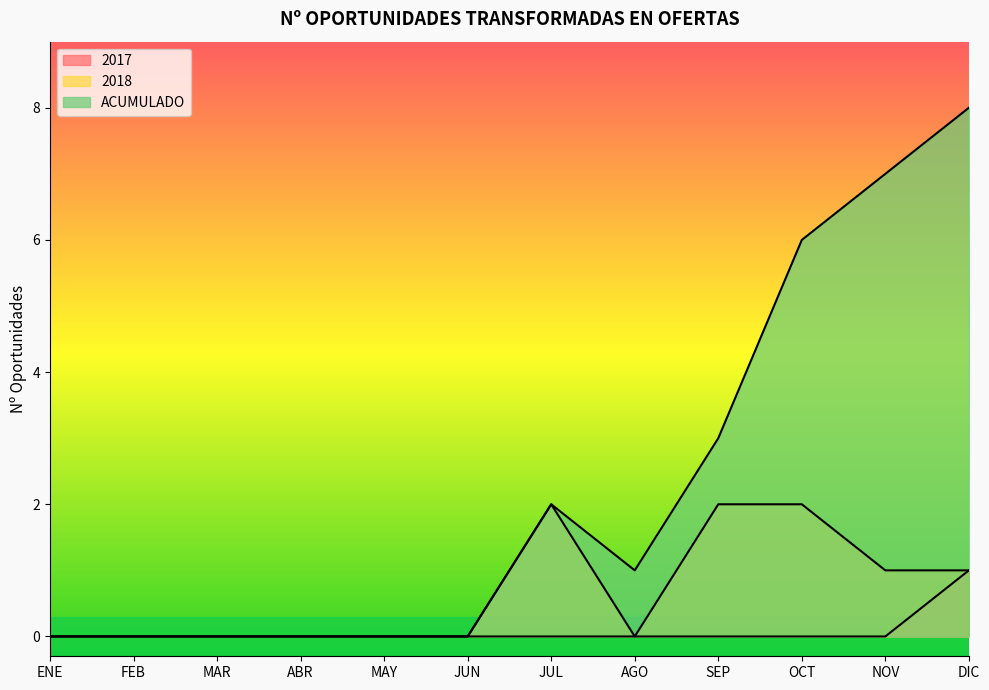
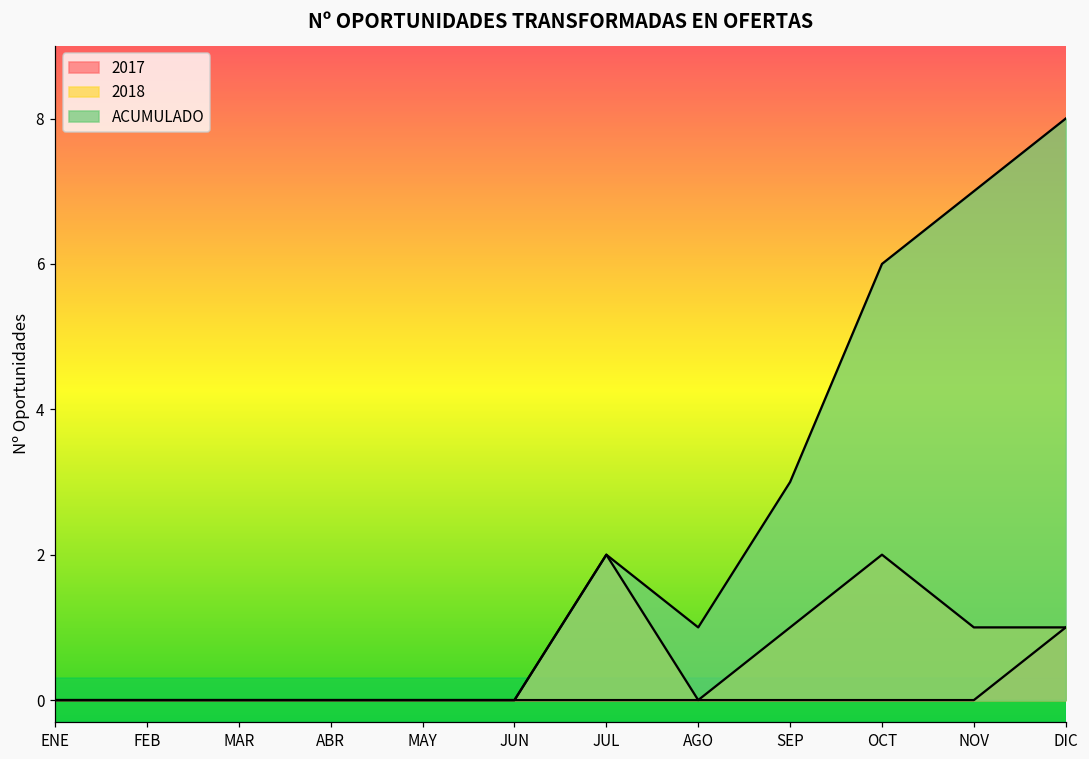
2018, SEP: 2 -> 1
